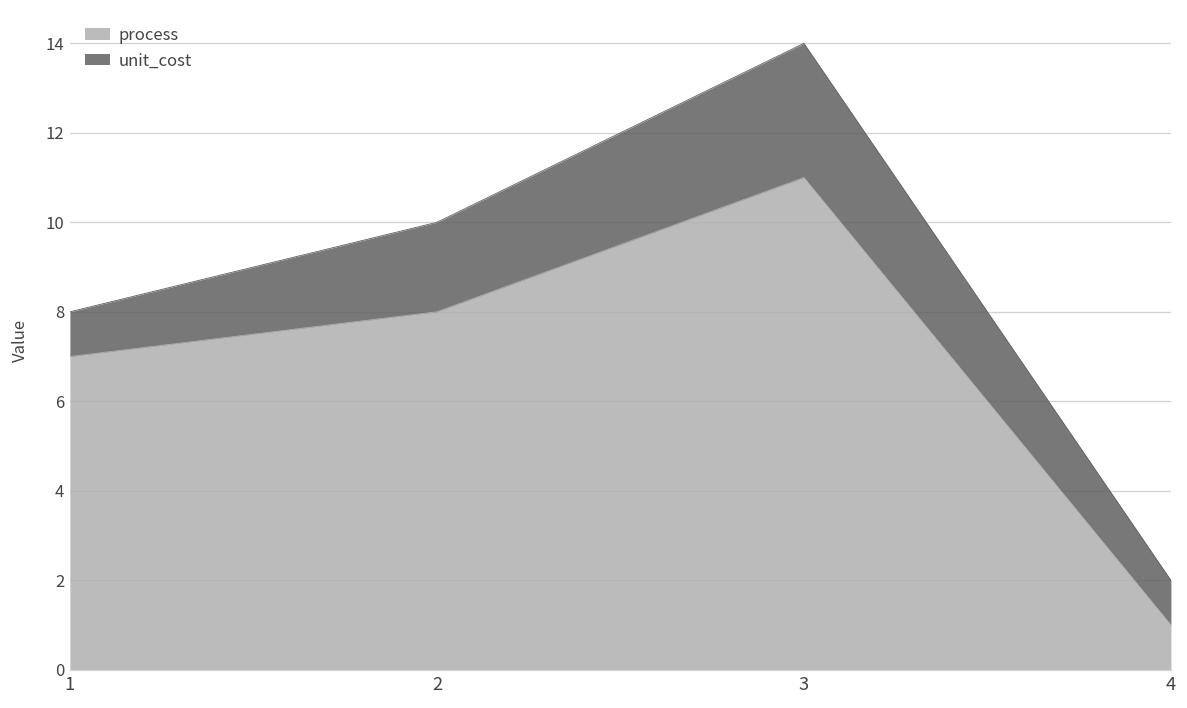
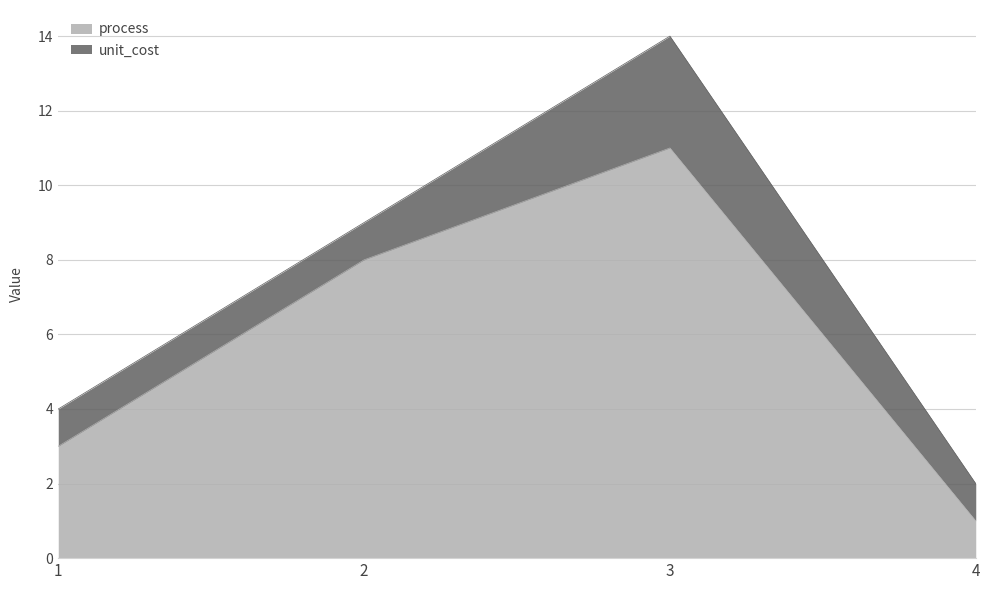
process, 1: 7 -> 3
unit_cost, 2: 2 -> 1
